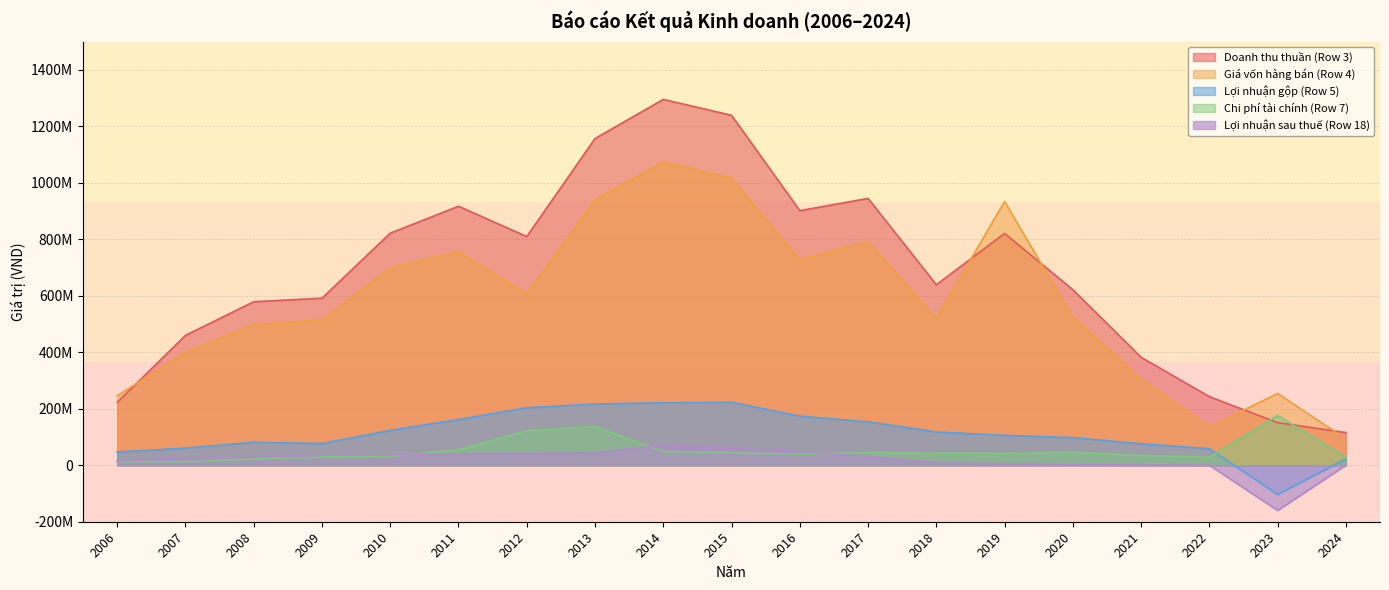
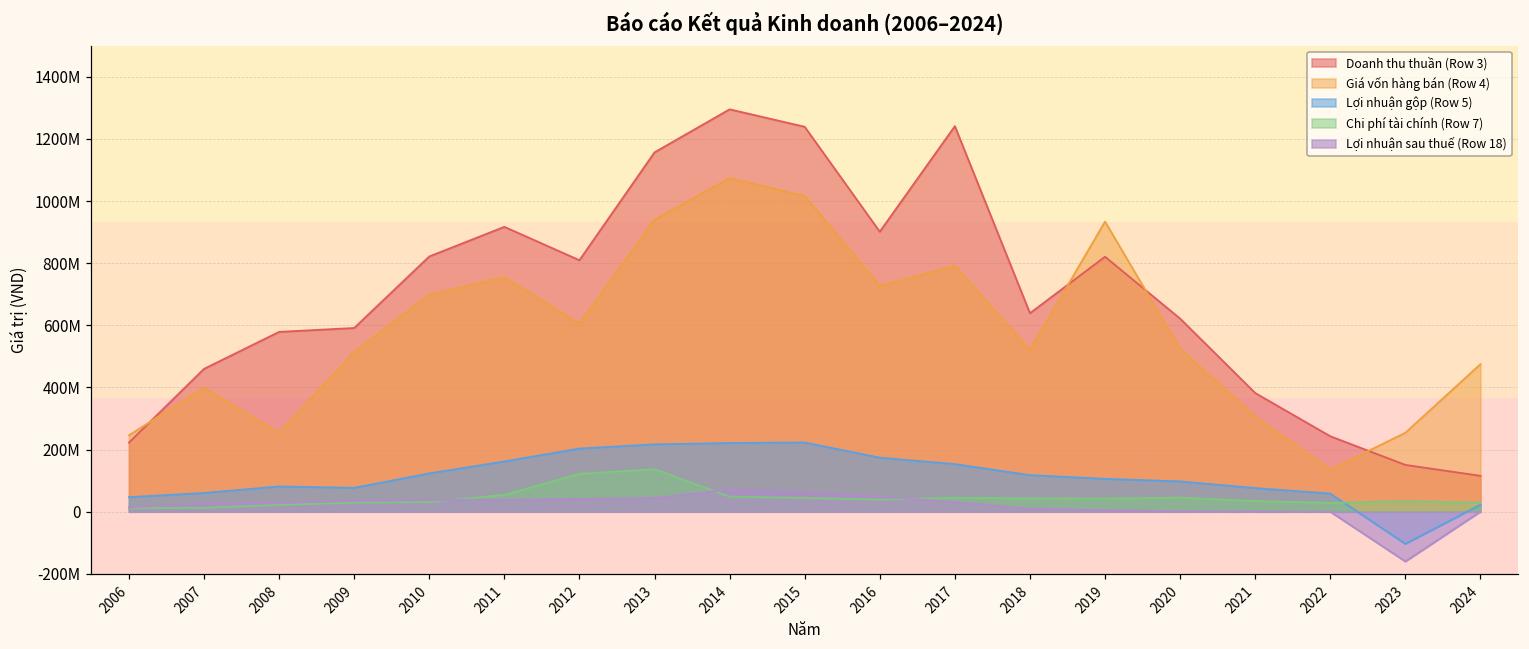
Giá vốn hàng bán (Row 4), 2008: 500000000 -> 250000000
Doanh thu thuần (Row 3), 2017: 940000000 -> 1240000000
Chi phí tài chính (Row 7), 2023: 180000000 -> 30000000
Giá vốn hàng bán (Row 4), 2024: 90000000 -> 480000000
